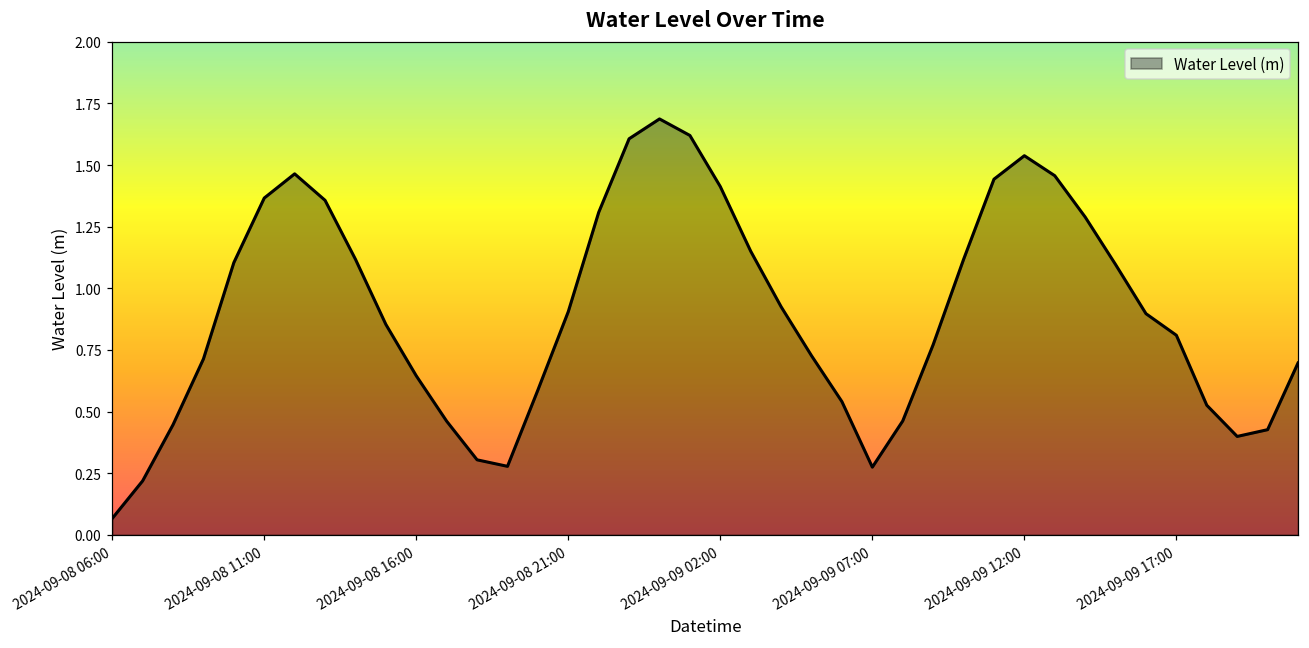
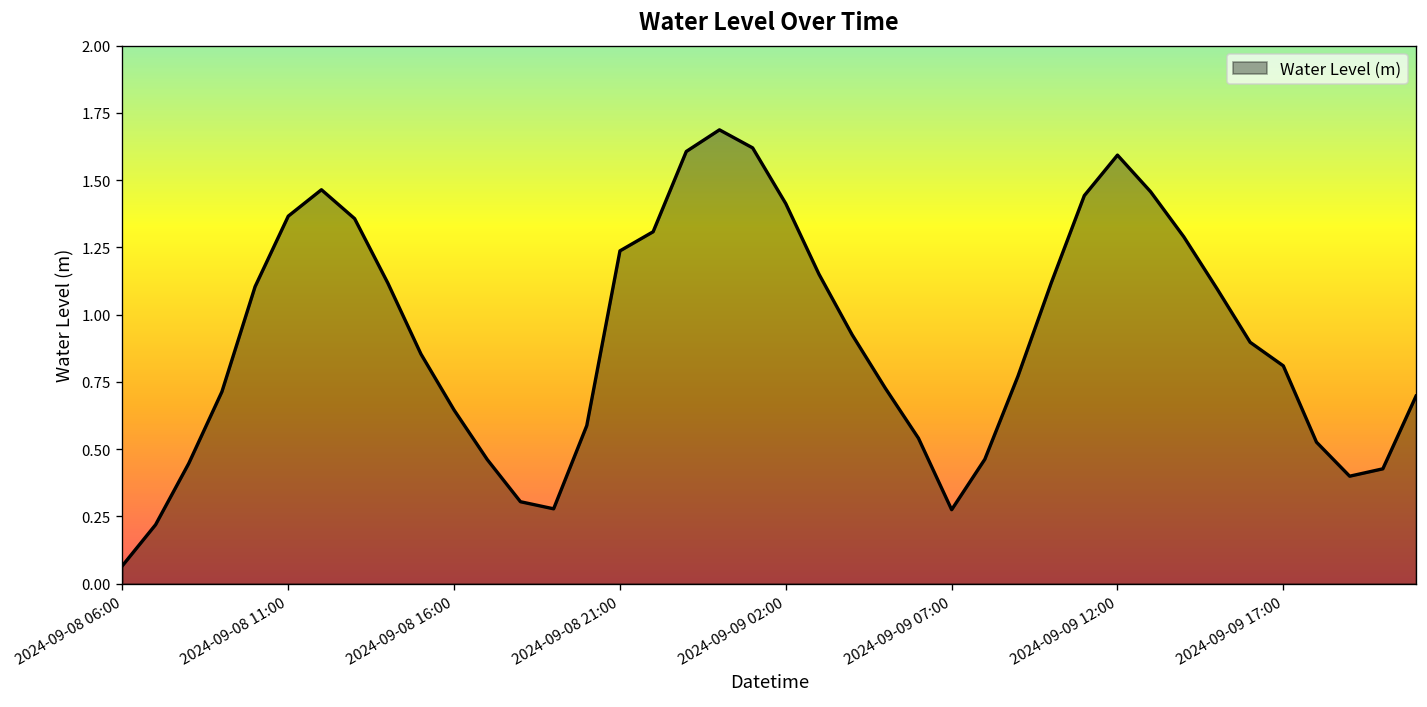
2024-09-08 21:00: 0.91 -> 1.24
2024-09-09 12:00: 1.54 -> 1.59
